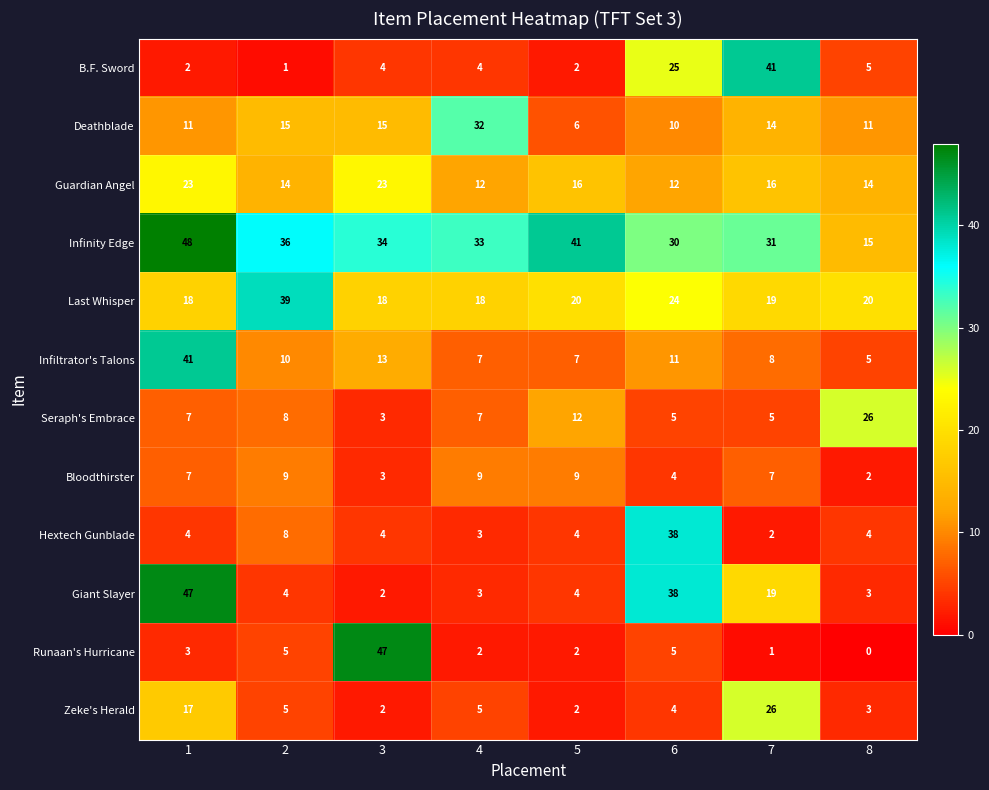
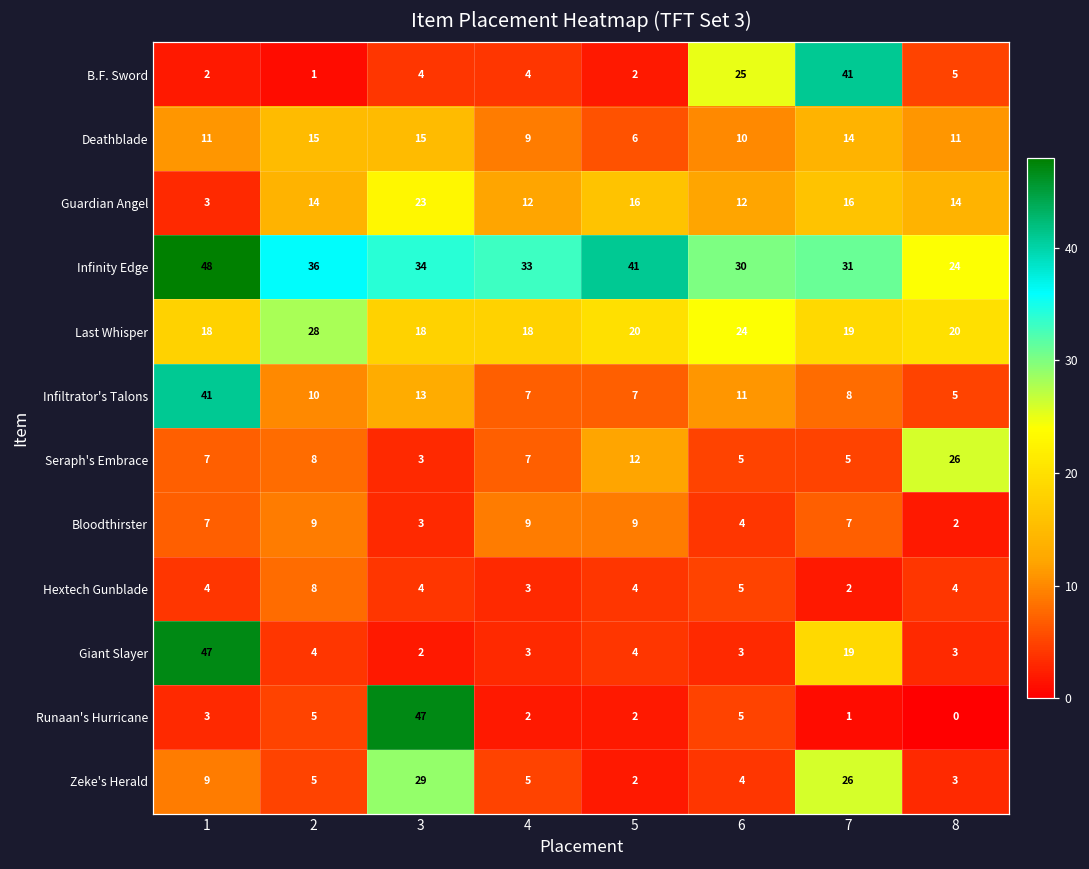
Deathblade, 4: 32 -> 9
Guardian Angel, 1: 23 -> 3
Infinity Edge, 8: 15 -> 24
Last Whisper, 2: 39 -> 28
Hextech Gunblade, 6: 38 -> 5
Giant Slayer, 6: 38 -> 3
Zeke's Herald, 1: 17 -> 9
Zeke's Herald, 3: 2 -> 29
